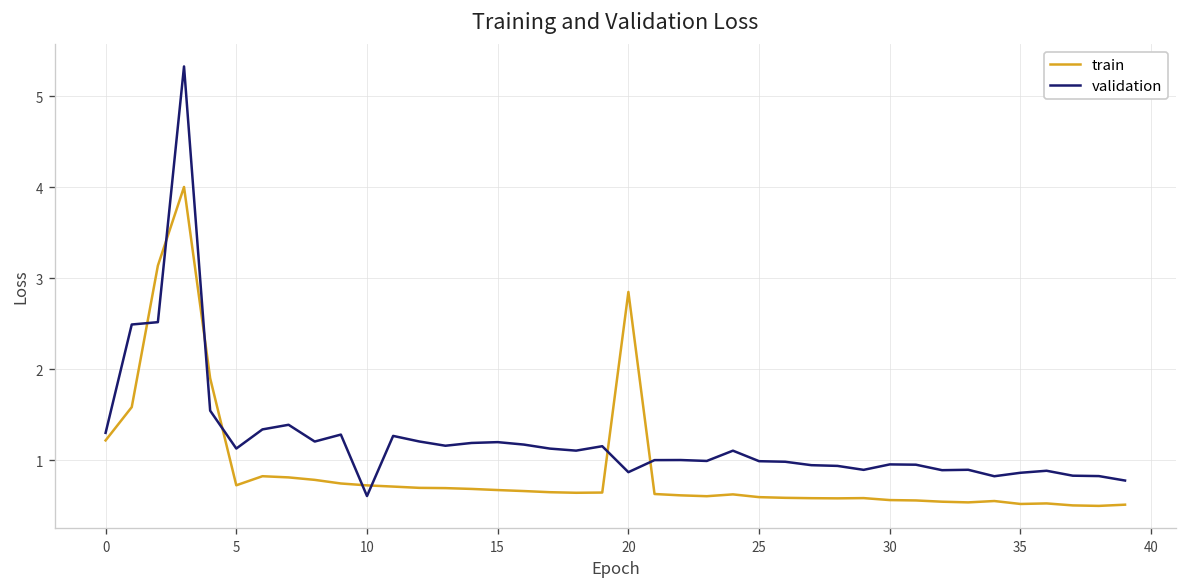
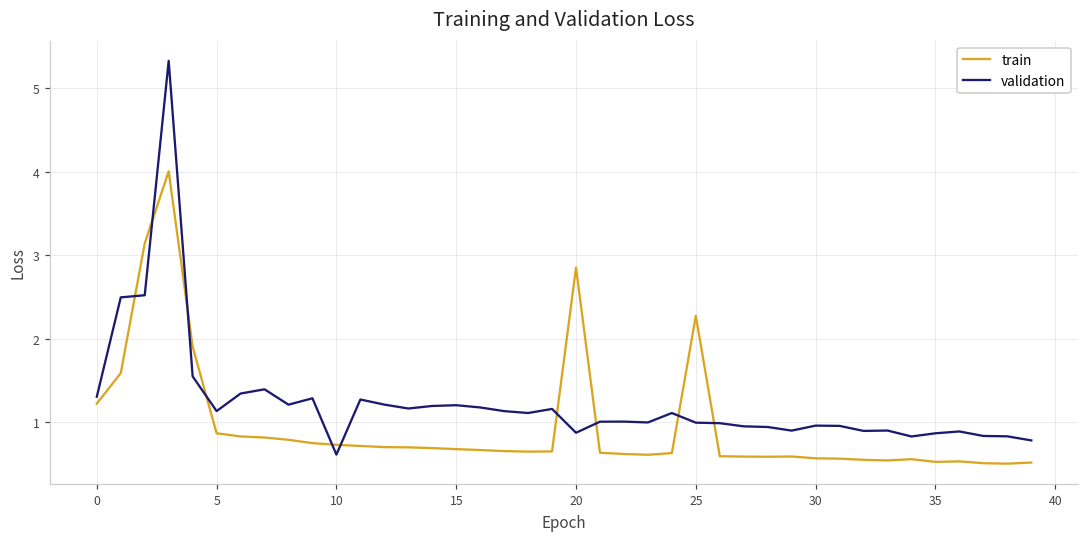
train, 5: 0.7 -> 0.9
train, 25: 0.6 -> 2.3
